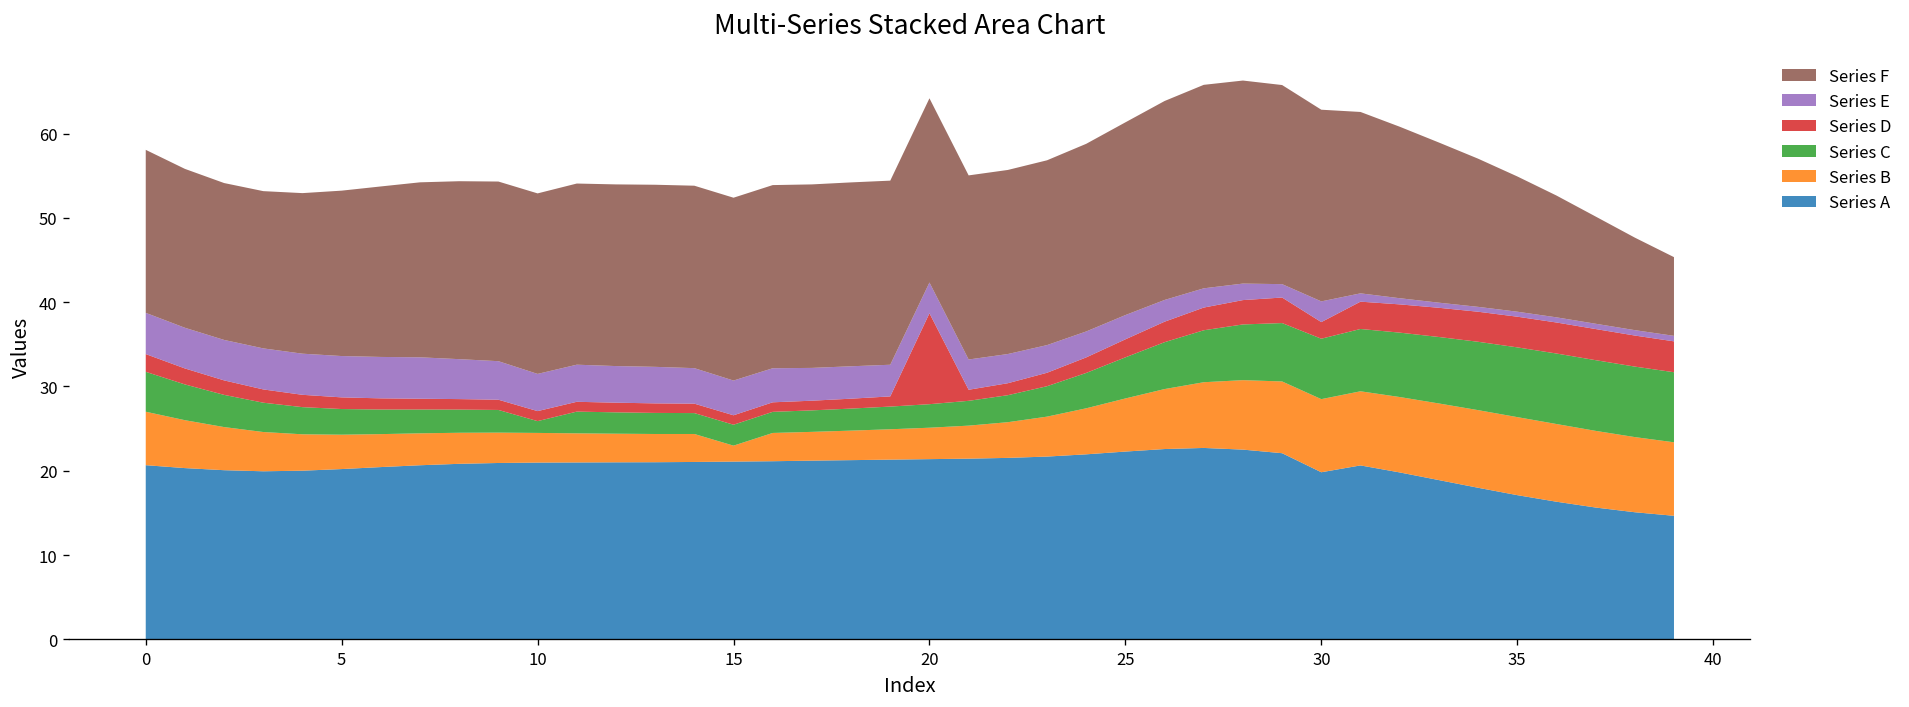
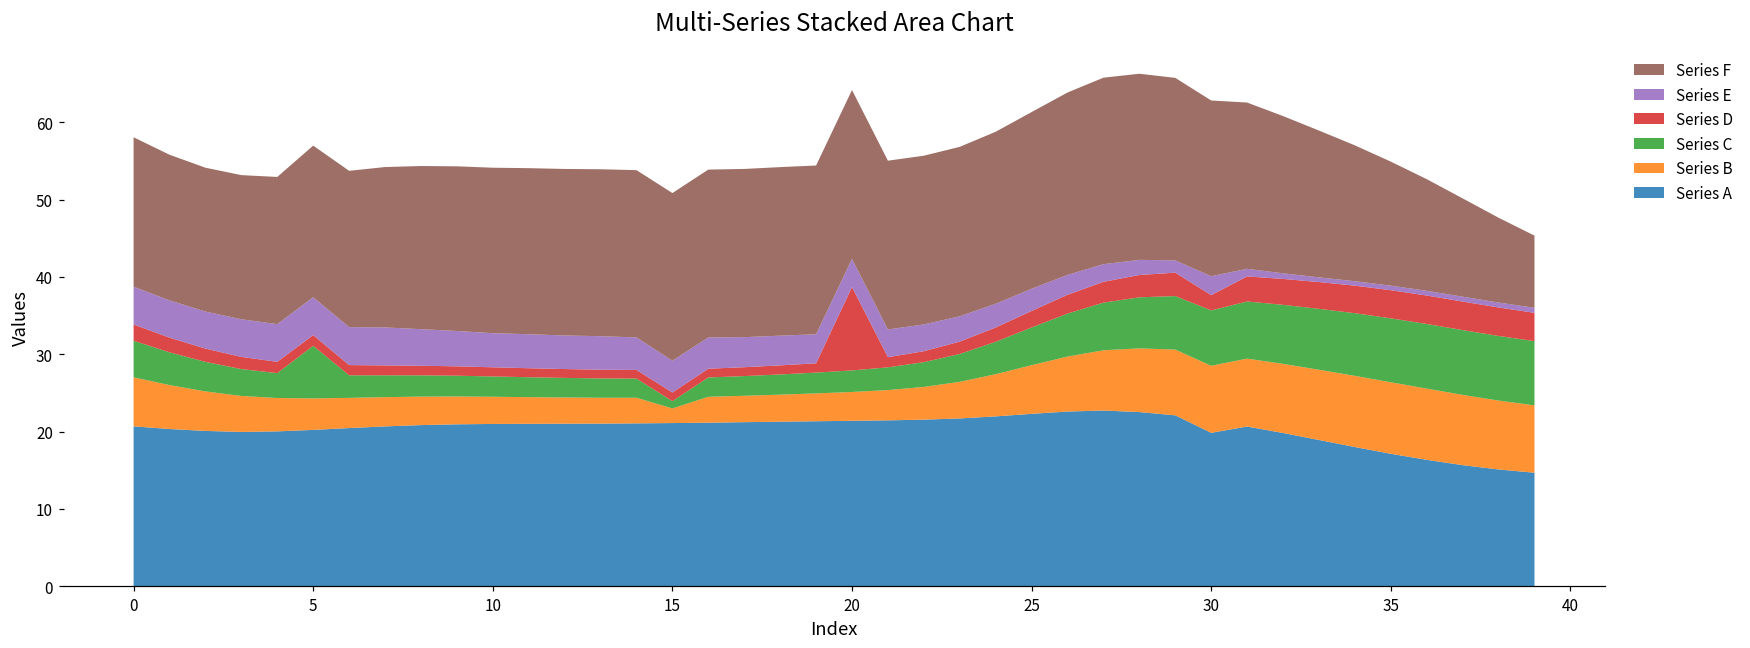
Series C, 5: 3 -> 7
Series C, 10: 1 -> 3
Series C, 15: 2 -> 1
